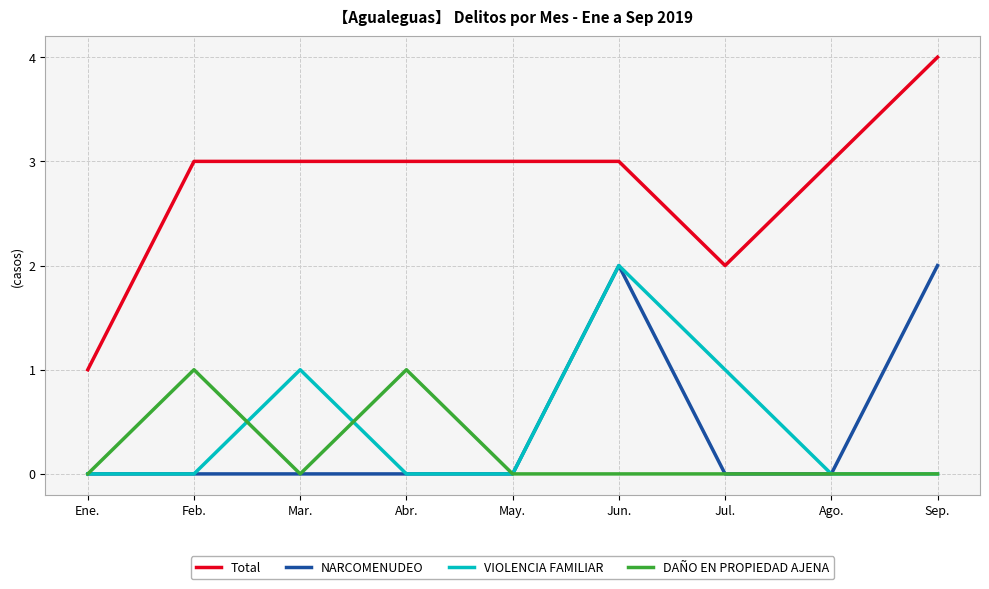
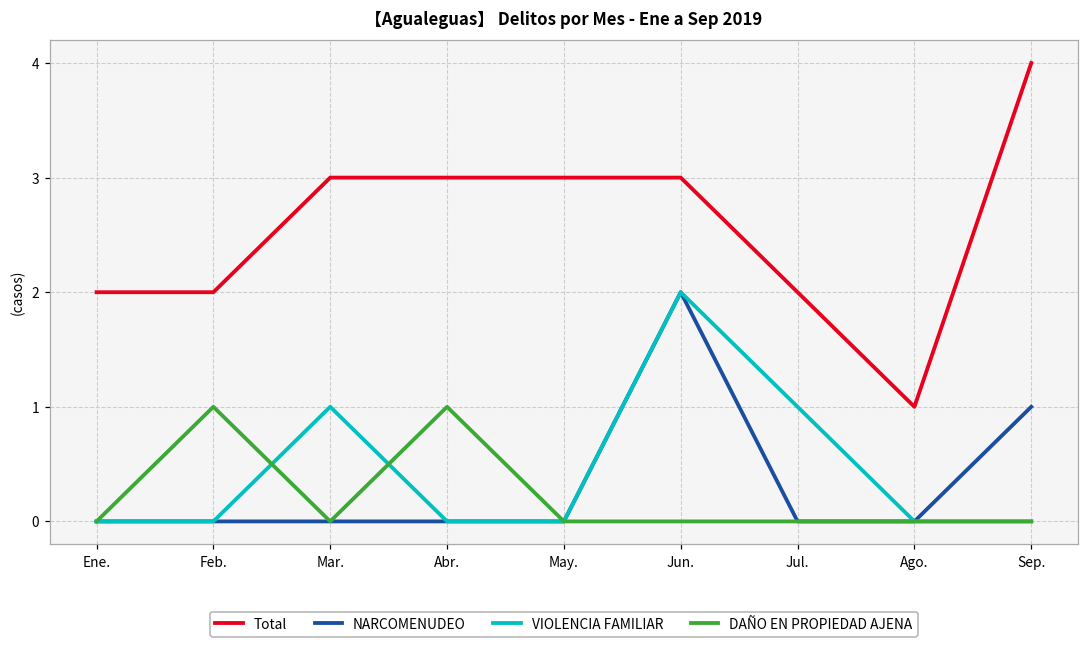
Total, Ene.: 1 -> 2
Total, Feb.: 3 -> 2
Total, Ago.: 3 -> 1
NARCOMENUDEO, Sep.: 2 -> 1
